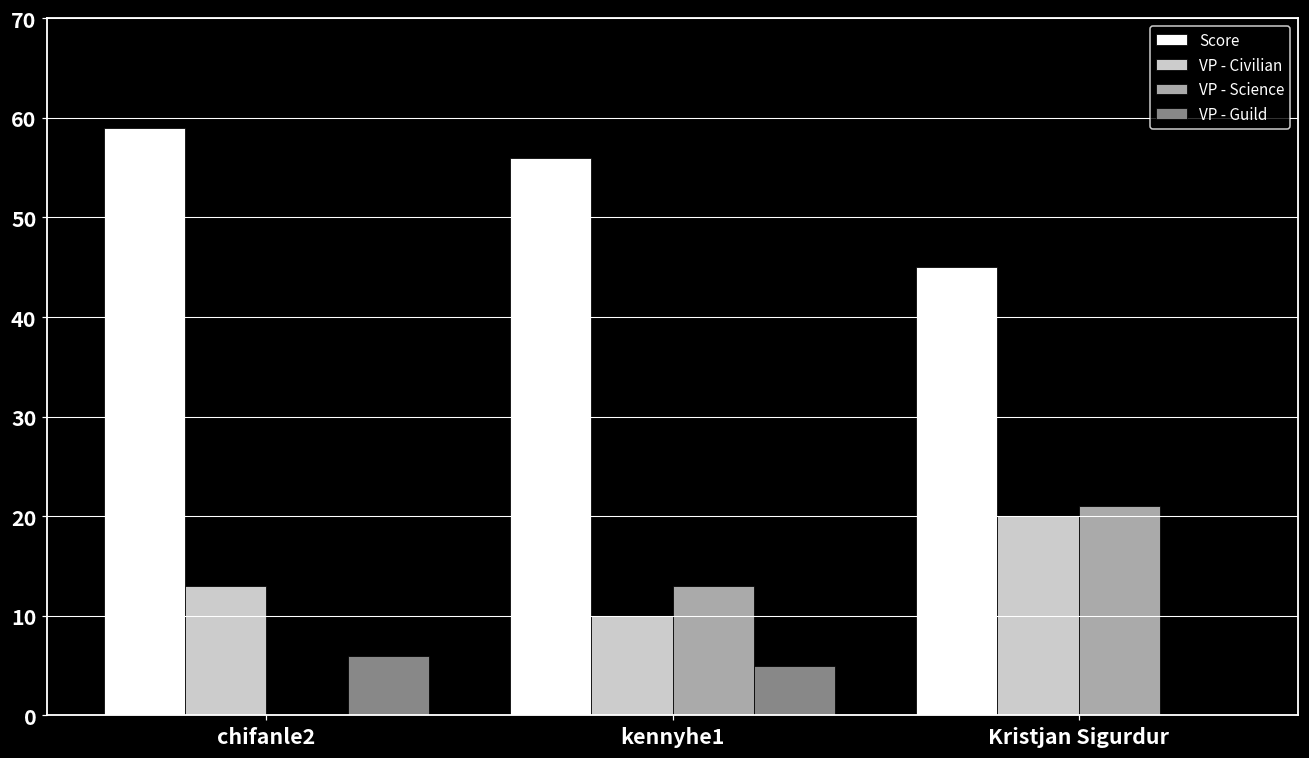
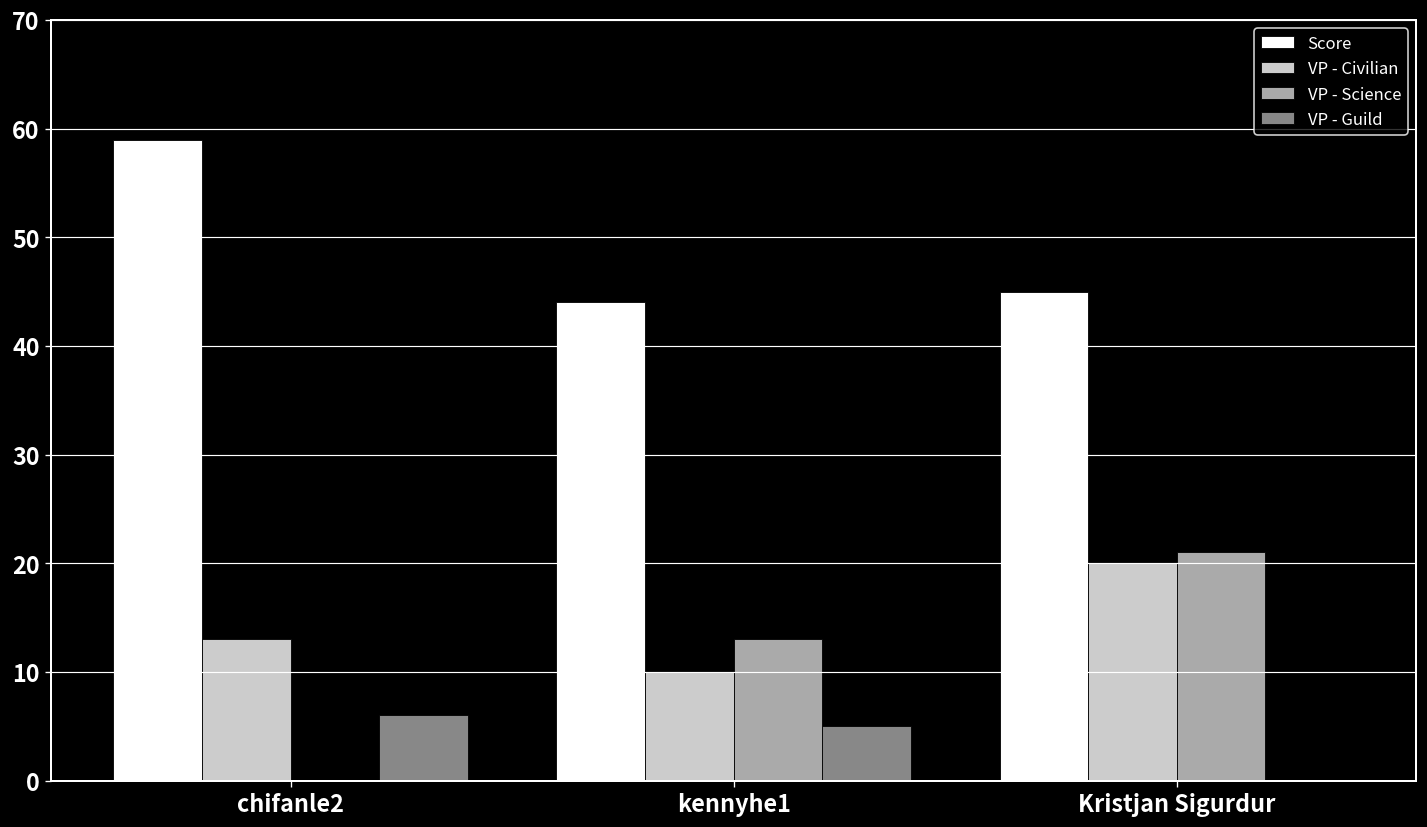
Score, kennyhe1: 56 -> 44
